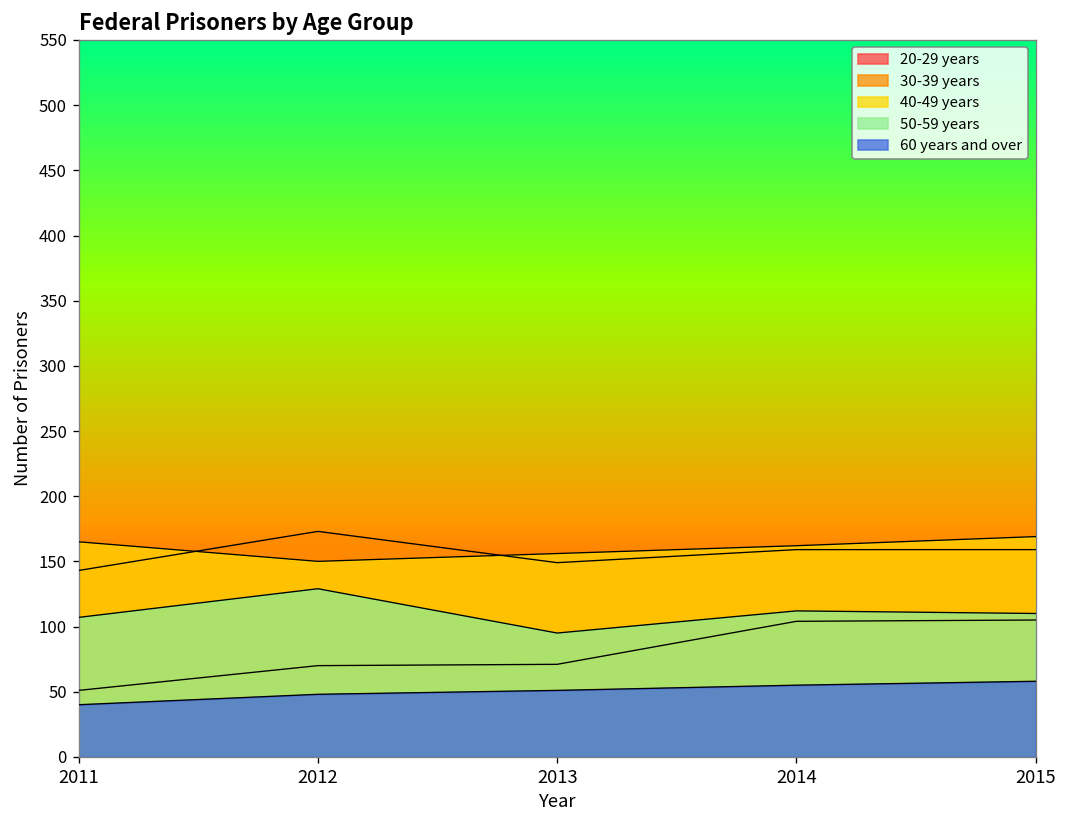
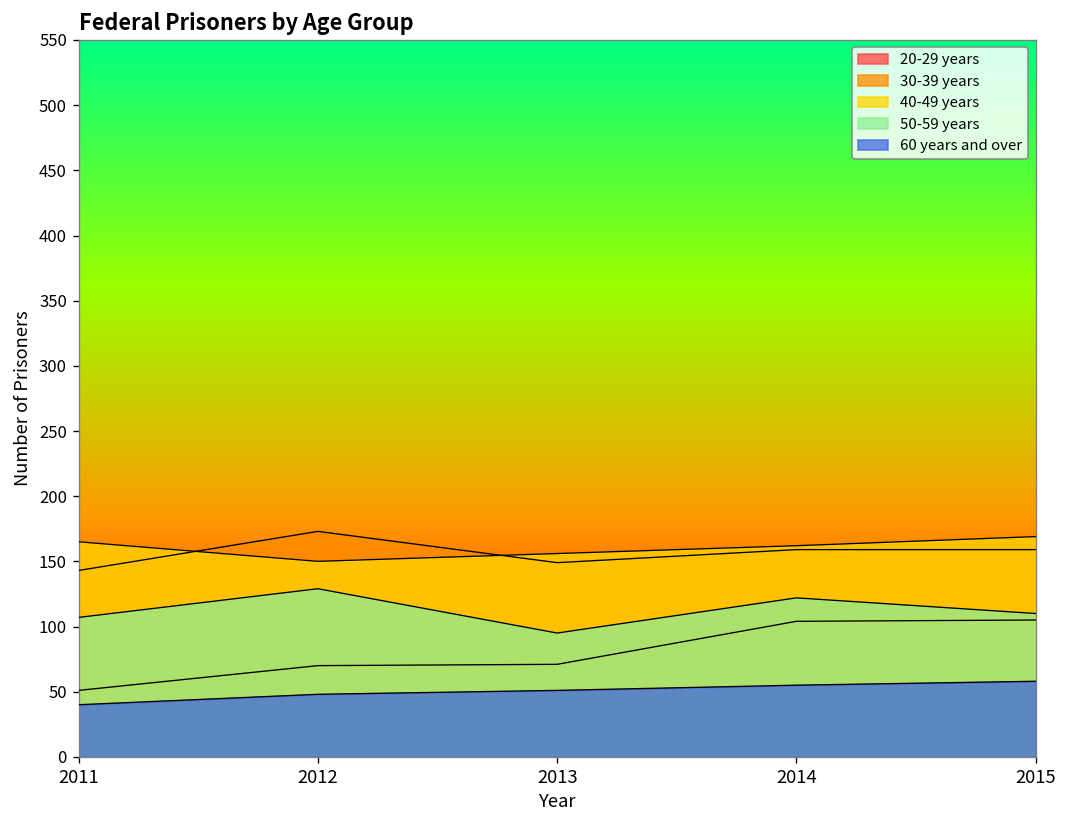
50-59 years, 2014: 112 -> 122
